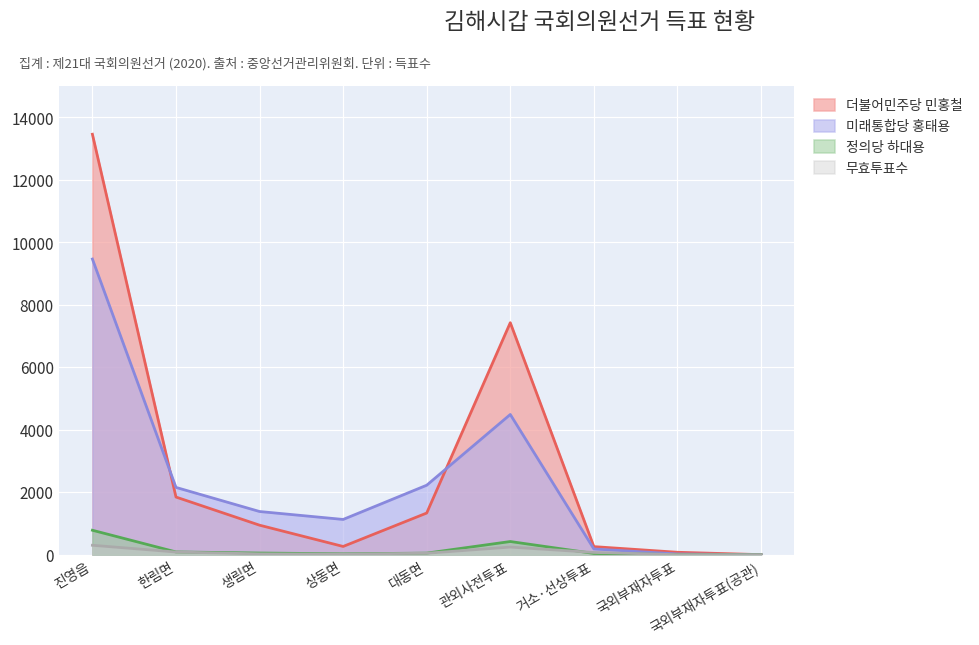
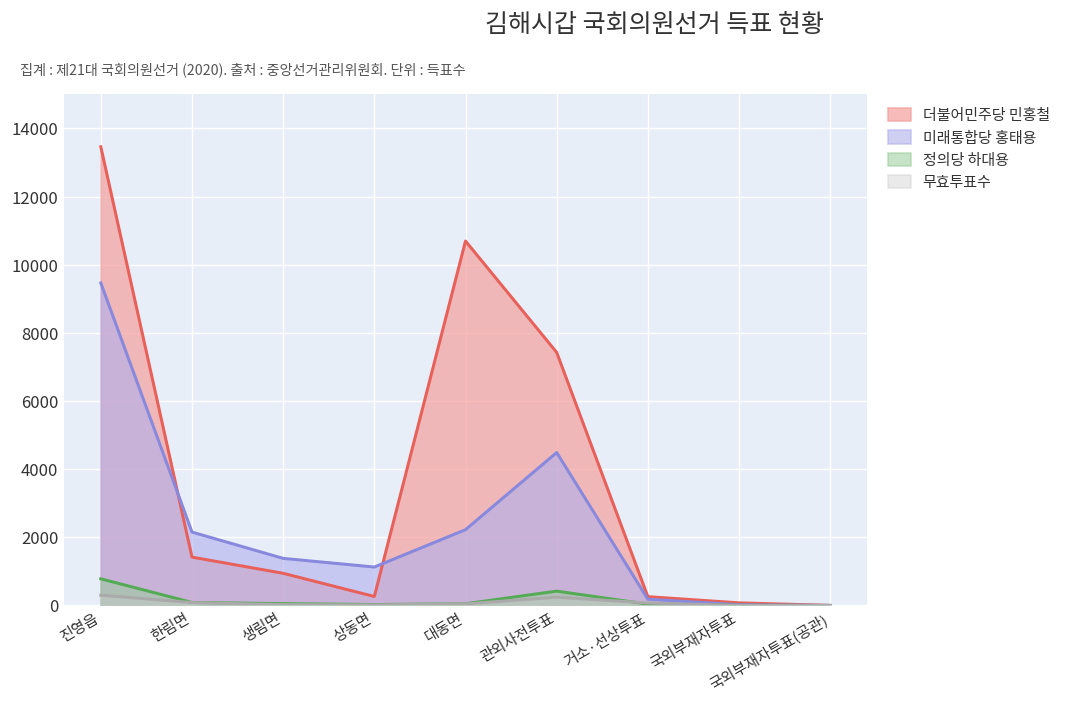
더불어민주당 민홍철, 한림면: 1800 -> 1400
더불어민주당 민홍철, 대동면: 1300 -> 10700
